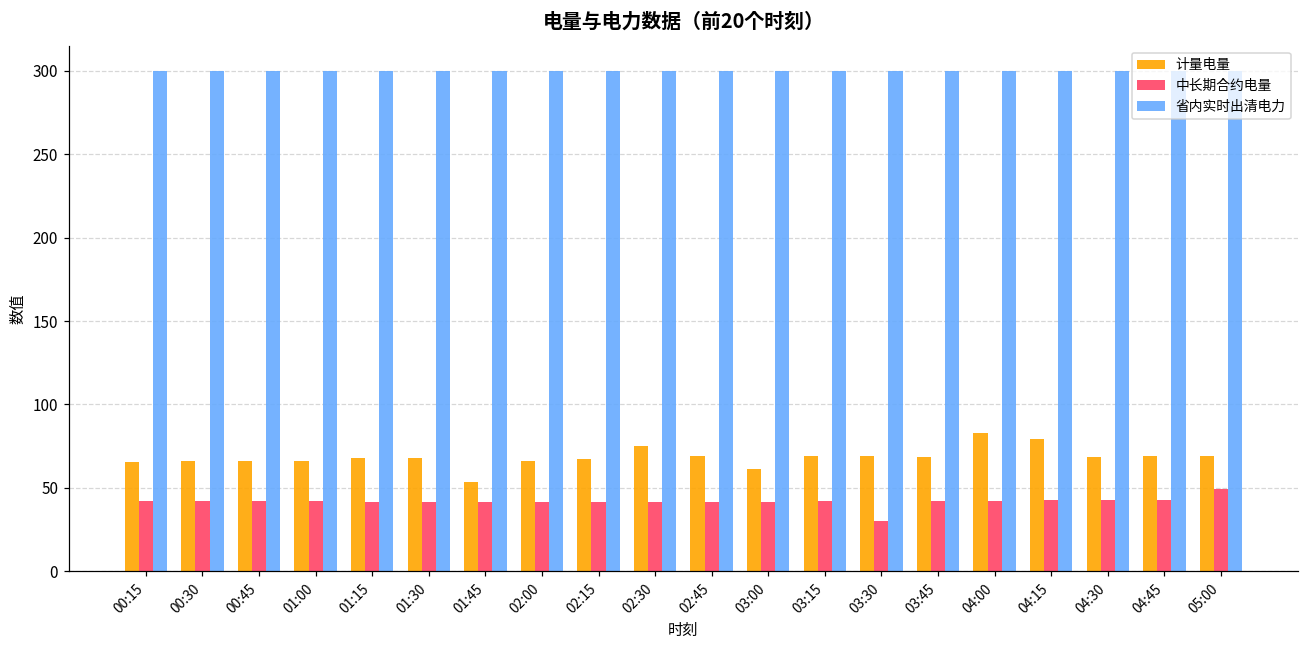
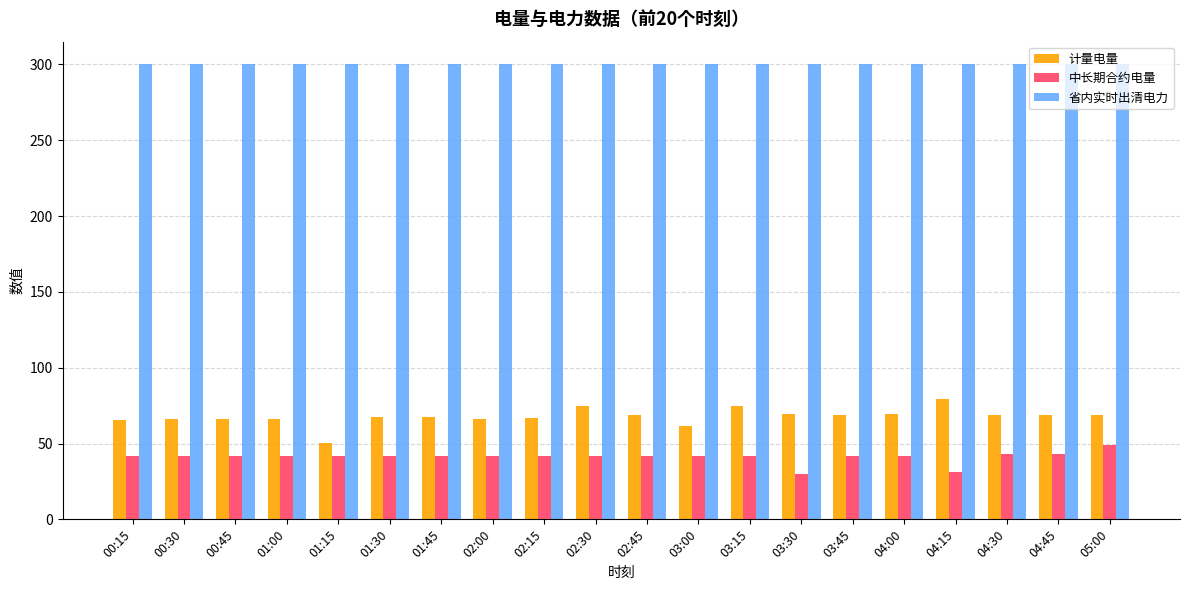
计量电量, 01:15: 68 -> 50
计量电量, 01:45: 54 -> 67
计量电量, 03:15: 69 -> 75
计量电量, 04:00: 83 -> 69
中长期合约电量, 04:15: 43 -> 31
